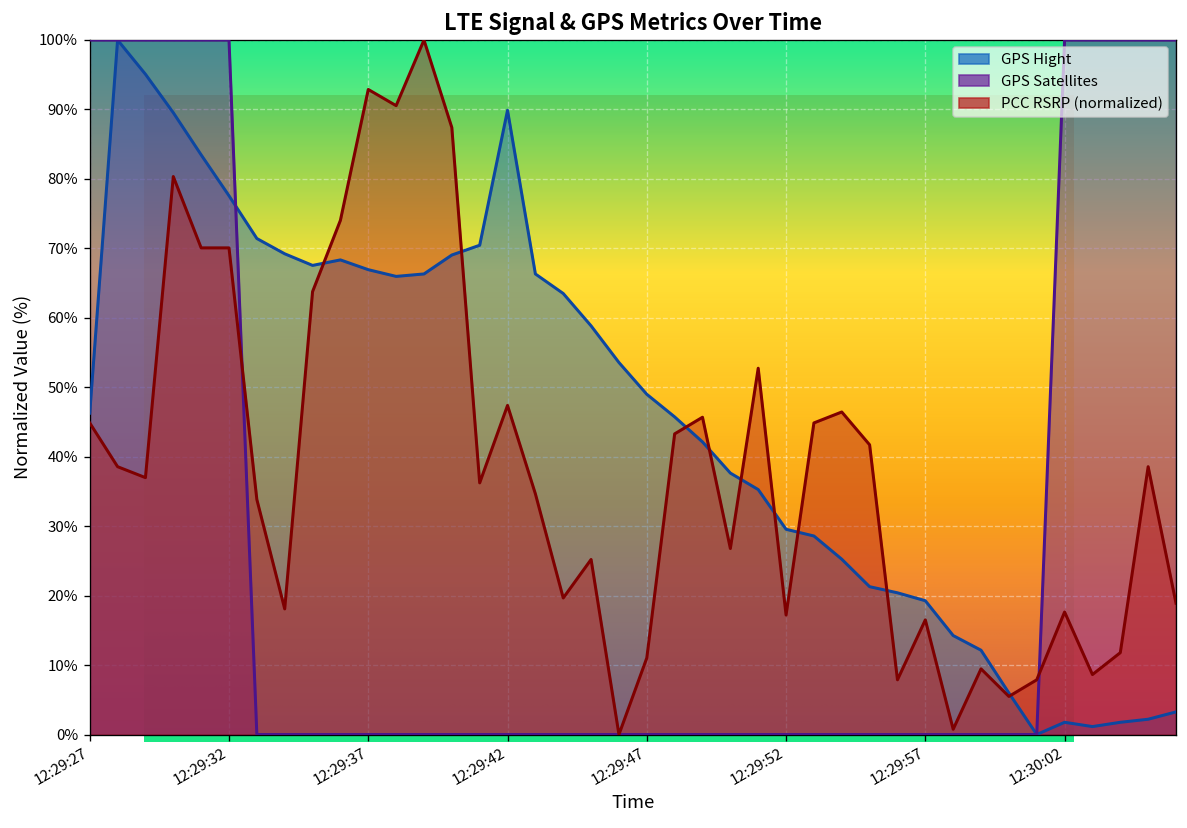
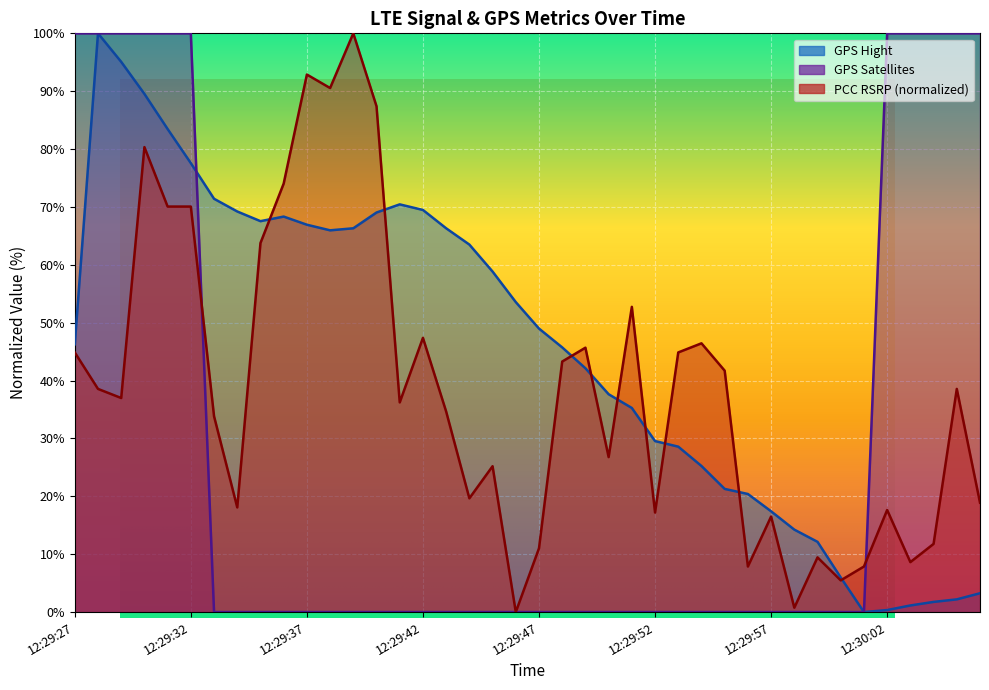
LTE Signal & GPS Metrics Over Time, GPS Hight, 12:29:42: 90% -> 69%
LTE Signal & GPS Metrics Over Time, GPS Hight, 12:29:57: 19% -> 17%
LTE Signal & GPS Metrics Over Time, GPS Hight, 12:30:02: 2% -> 0%
